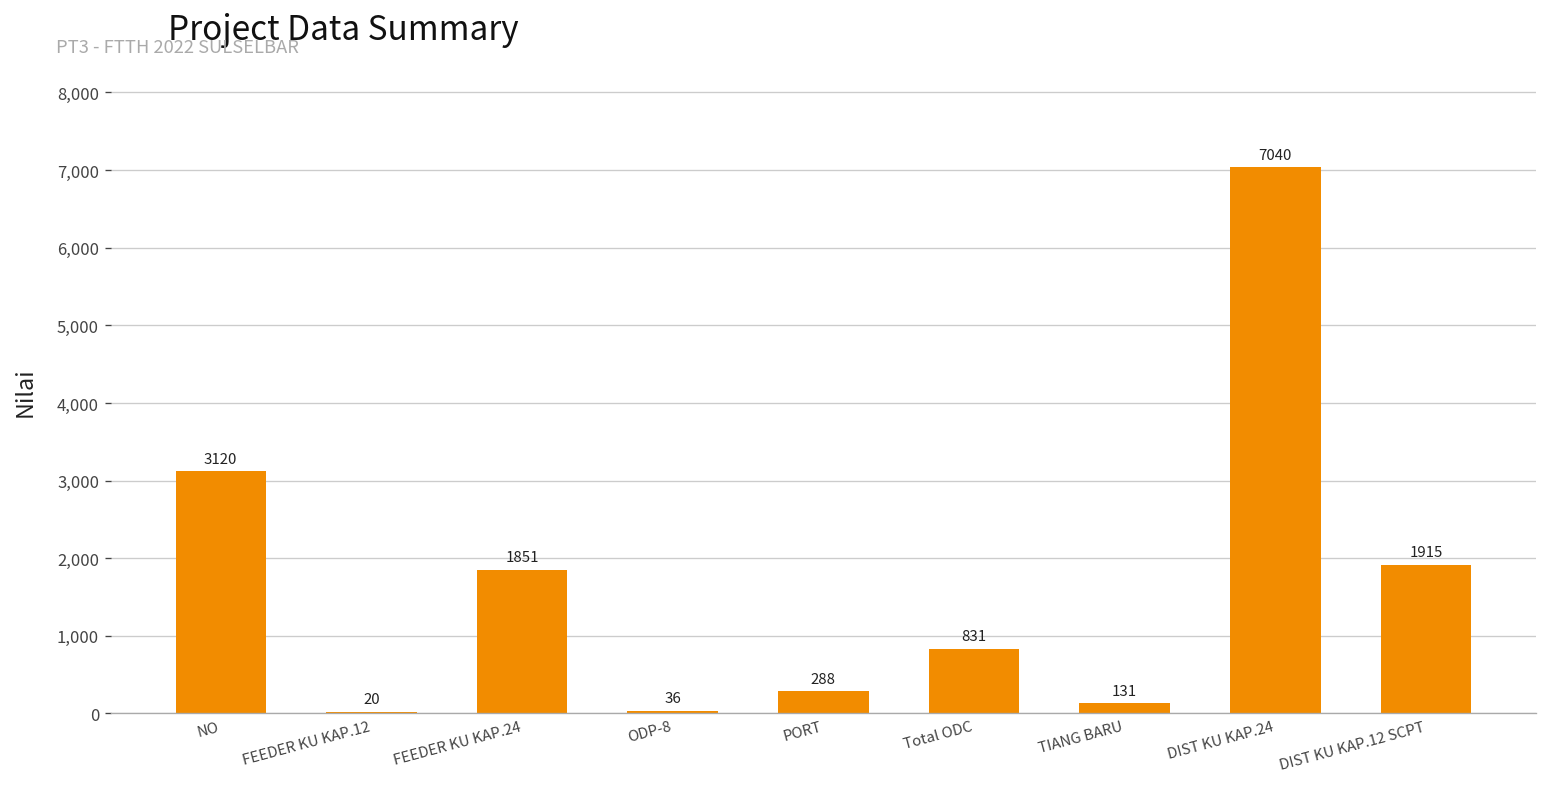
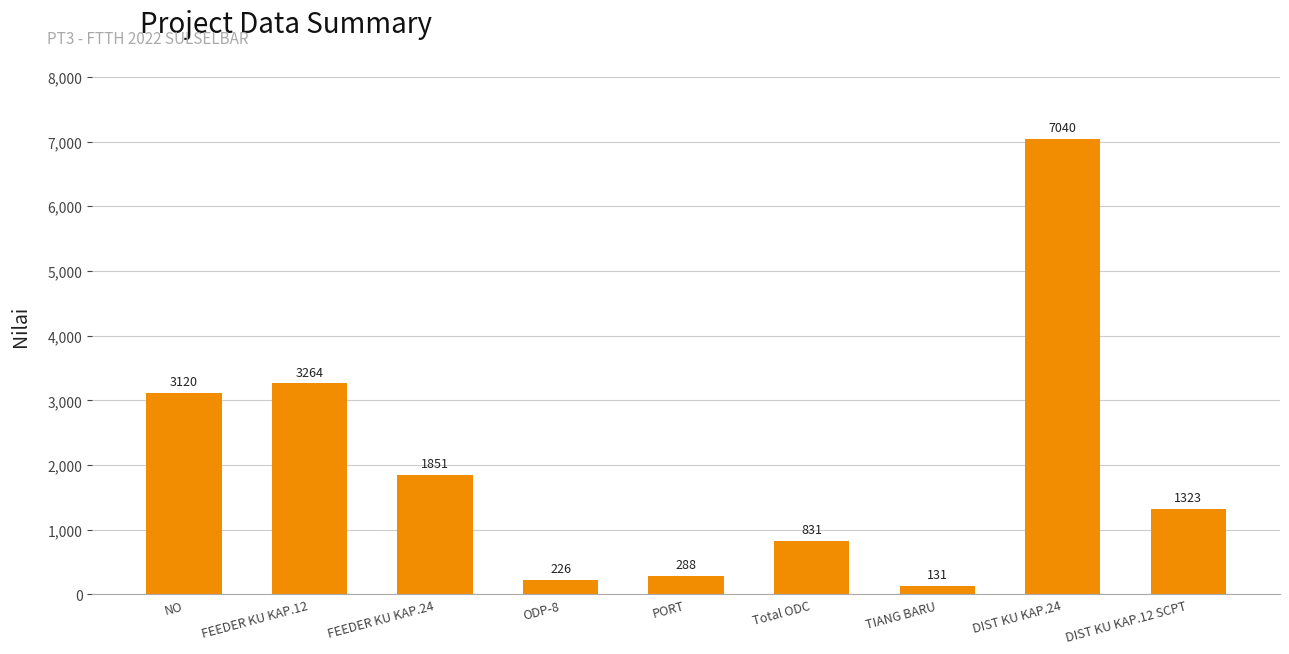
FEEDER KU KAP.12: 20 -> 3264
ODP-8: 36 -> 226
DIST KU KAP.12 SCPT: 1915 -> 1323
